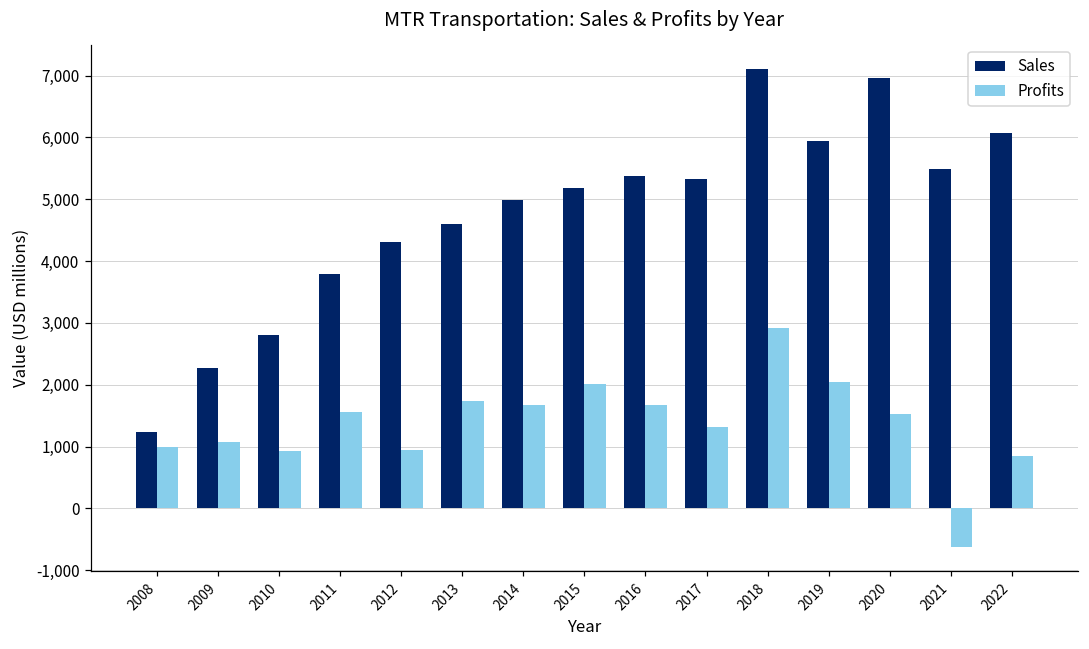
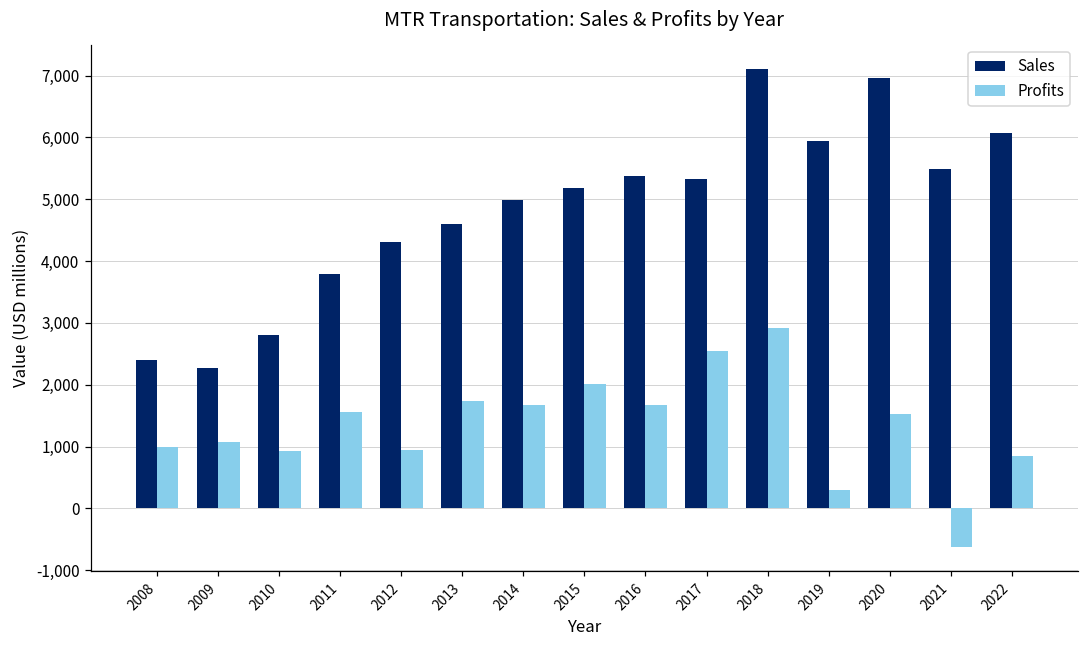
Sales, 2008: 1,200 -> 2,400
Profits, 2017: 1,300 -> 2,500
Profits, 2019: 2,000 -> 300
